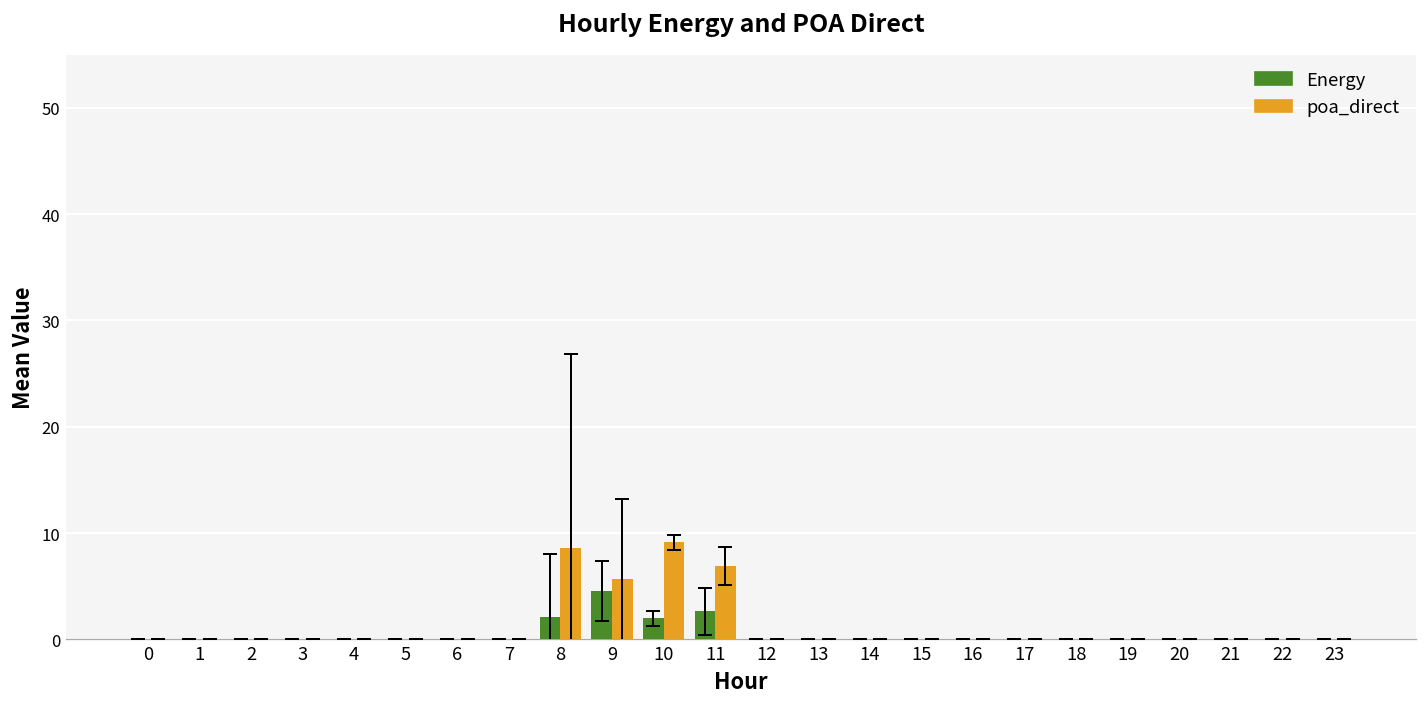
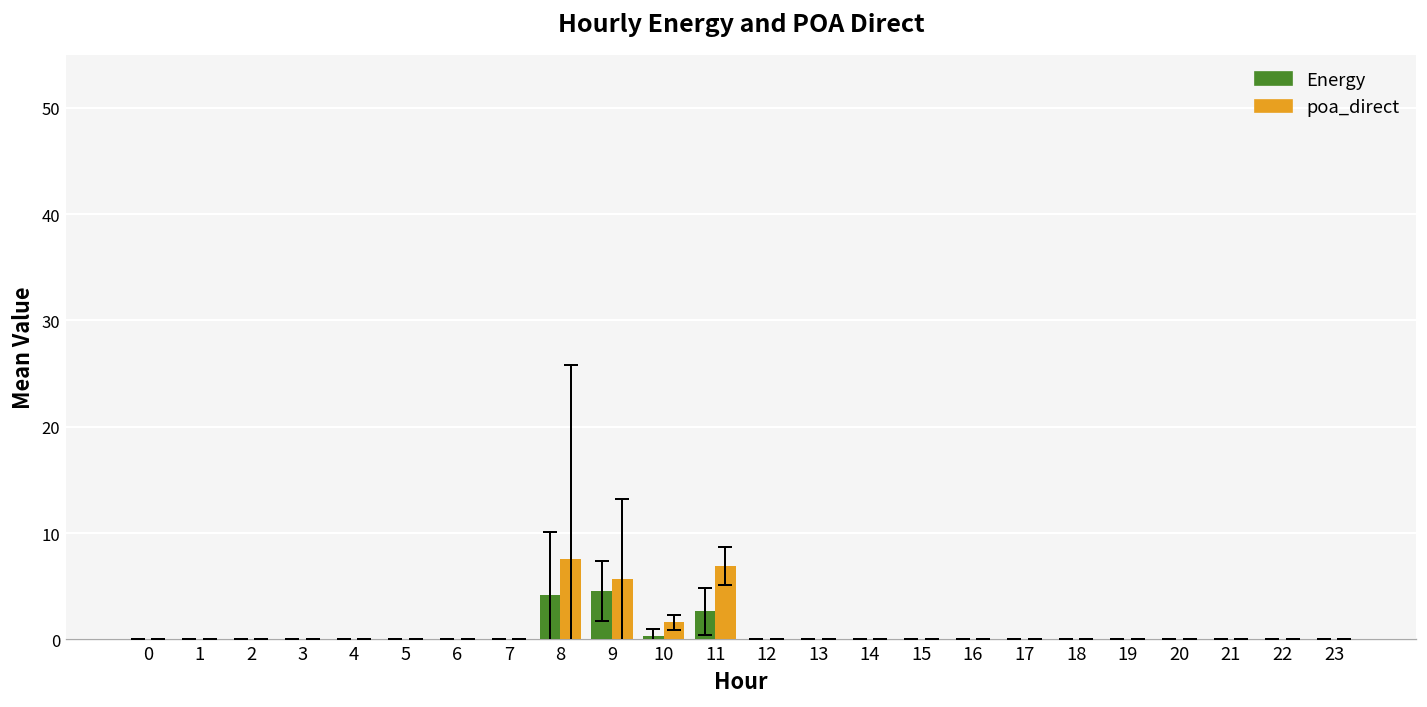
Energy, 8: 2 -> 4
poa_direct, 8: 9 -> 8
Energy, 10: 2 -> 0
poa_direct, 10: 9 -> 2
